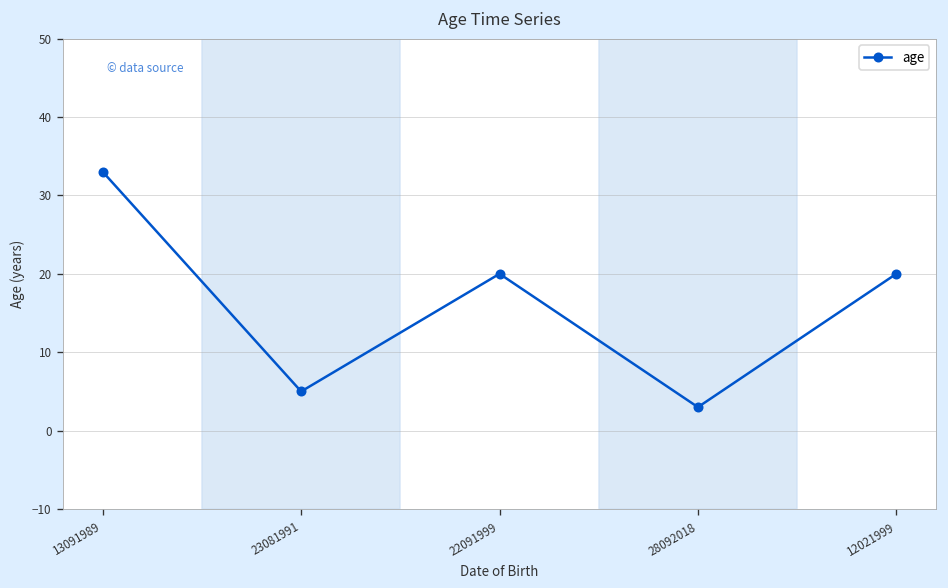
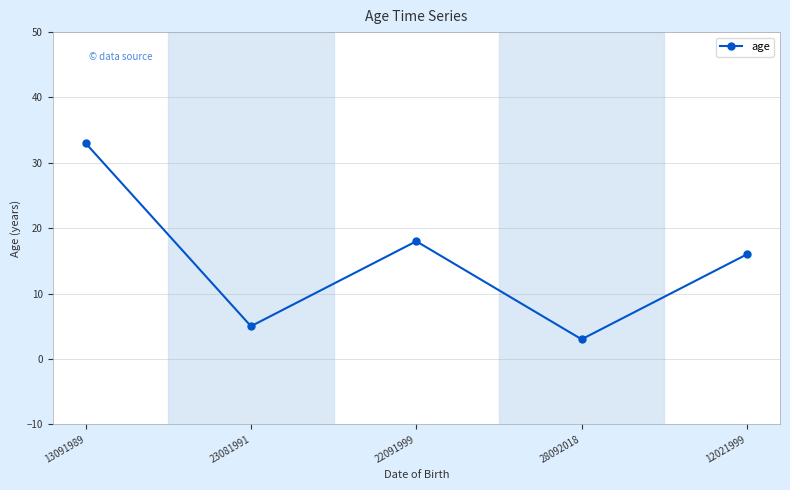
22091999: 20 -> 18
12021999: 20 -> 16
